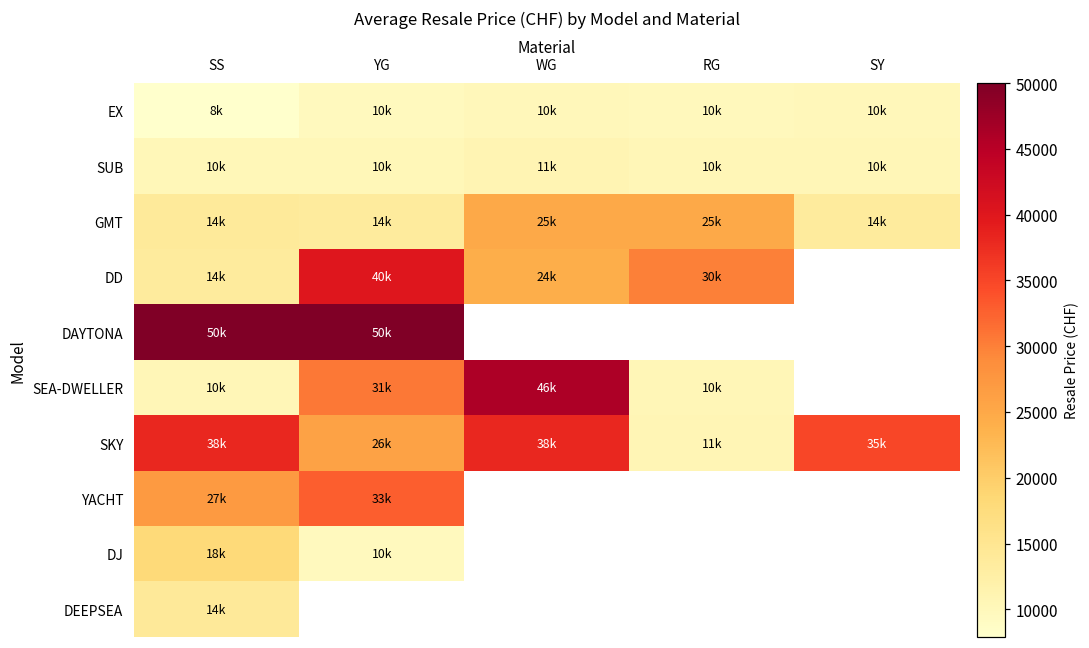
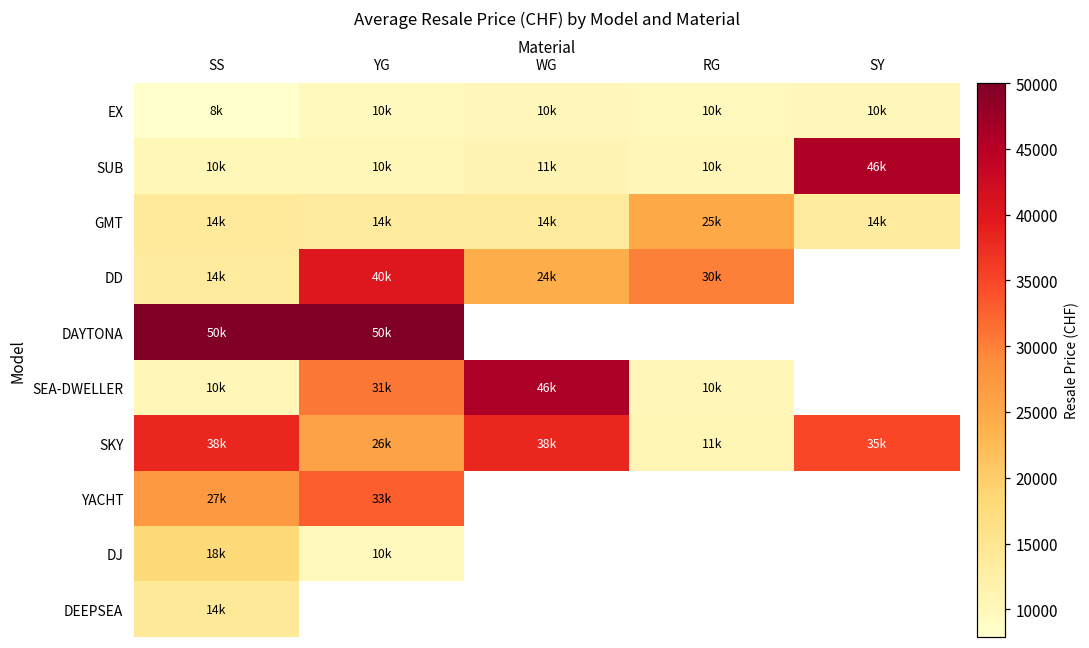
SUB, SY: 10k -> 46k
GMT, WG: 25k -> 14k
